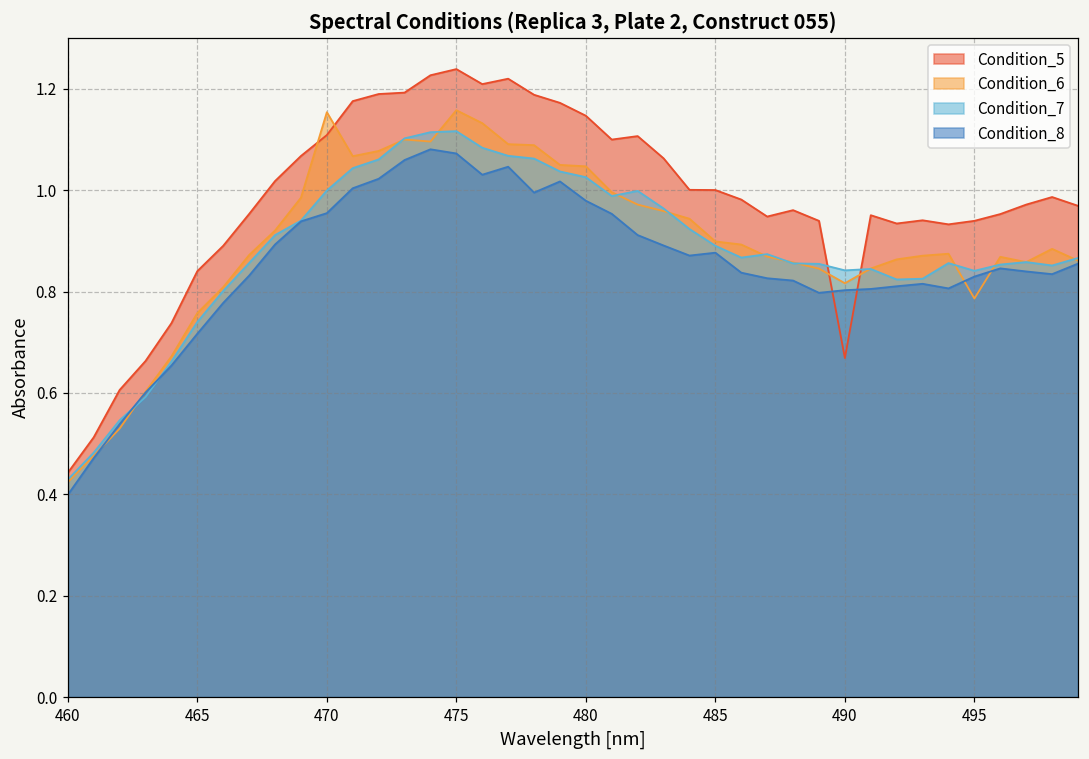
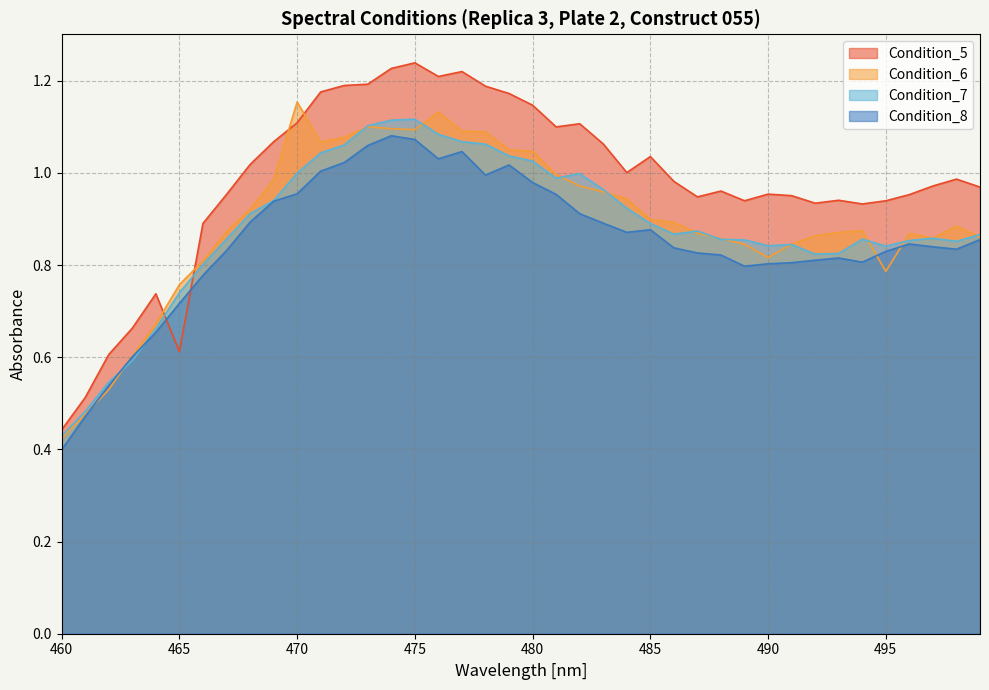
Condition_5, 465: 0.84 -> 0.61
Condition_6, 475: 1.16 -> 1.09
Condition_5, 485: 1.00 -> 1.04
Condition_5, 490: 0.67 -> 0.95
